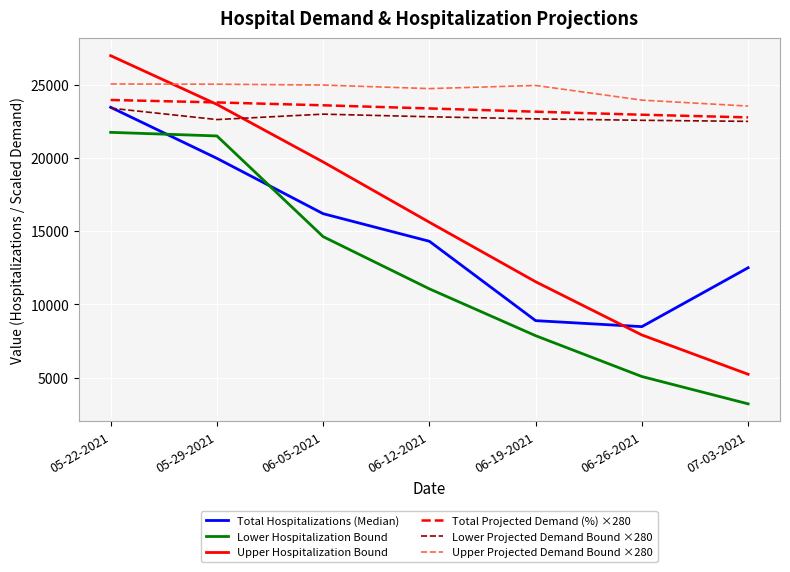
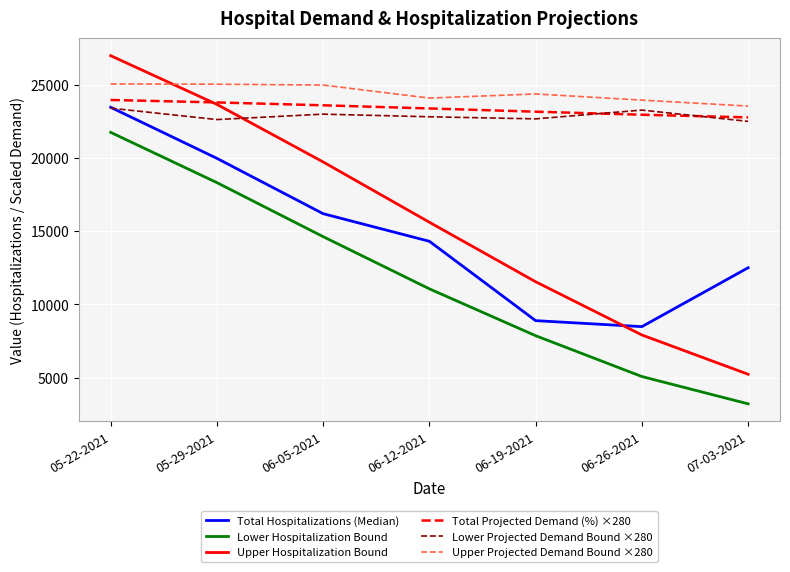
Lower Hospitalization Bound, 05-29-2021: 21500 -> 18300
Upper Projected Demand Bound ×280, 06-12-2021: 24700 -> 24100
Upper Projected Demand Bound ×280, 06-19-2021: 25000 -> 24400
Lower Projected Demand Bound ×280, 06-26-2021: 22600 -> 23300
